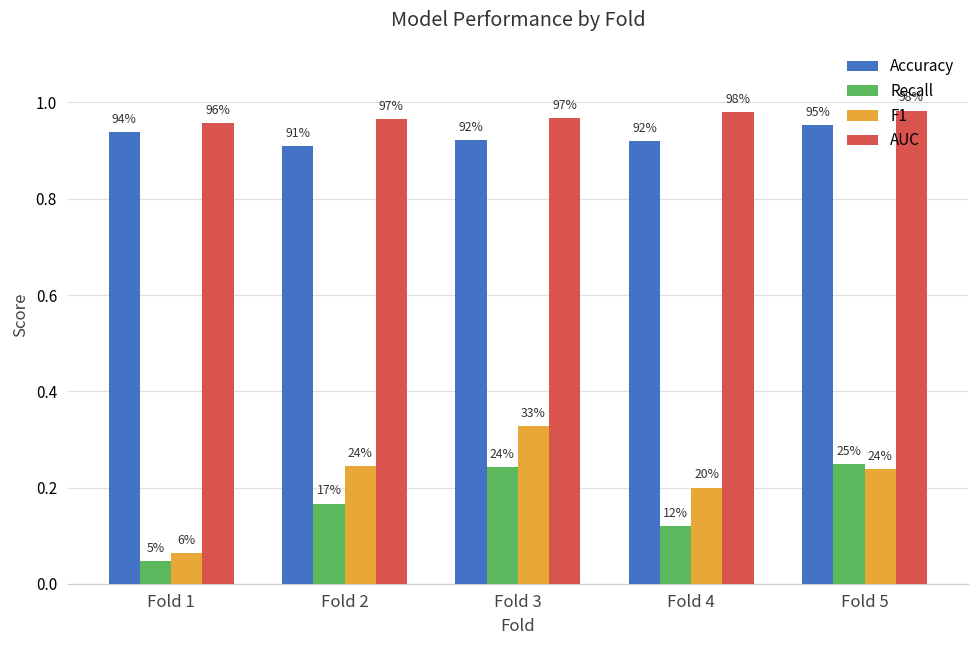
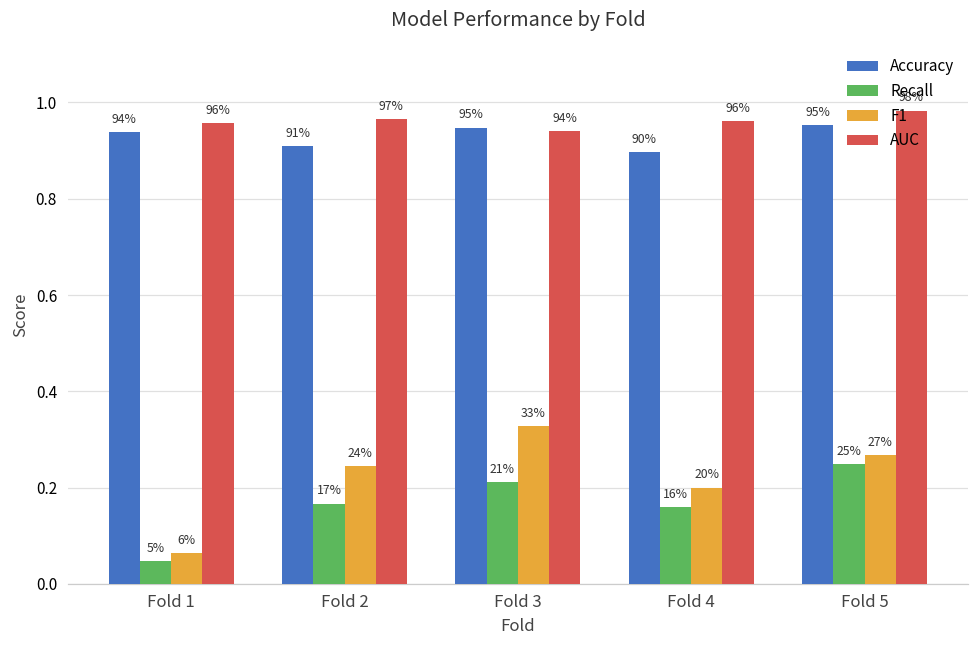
Accuracy, Fold 3: 92% -> 95%
Recall, Fold 3: 24% -> 21%
AUC, Fold 3: 97% -> 94%
Accuracy, Fold 4: 92% -> 90%
Recall, Fold 4: 12% -> 16%
AUC, Fold 4: 98% -> 96%
F1, Fold 5: 24% -> 27%
